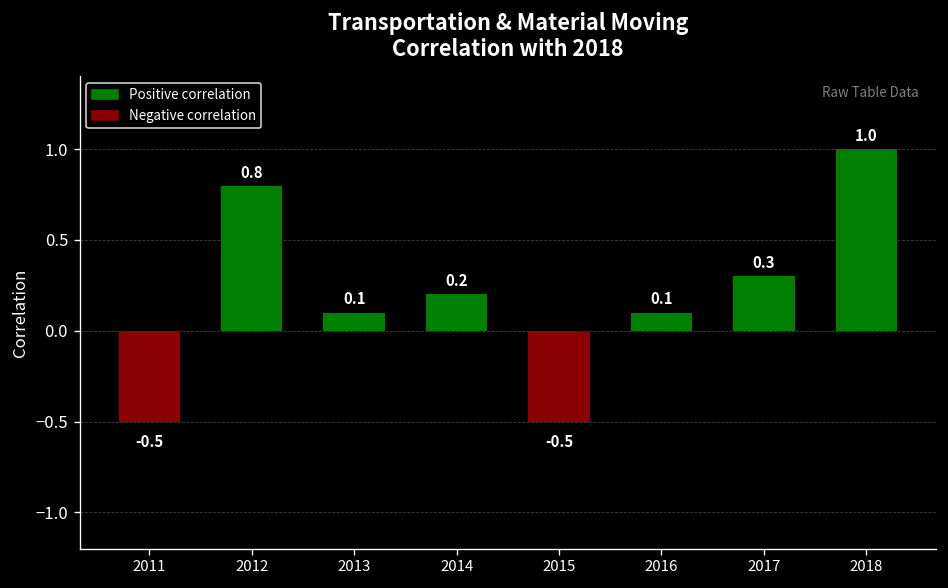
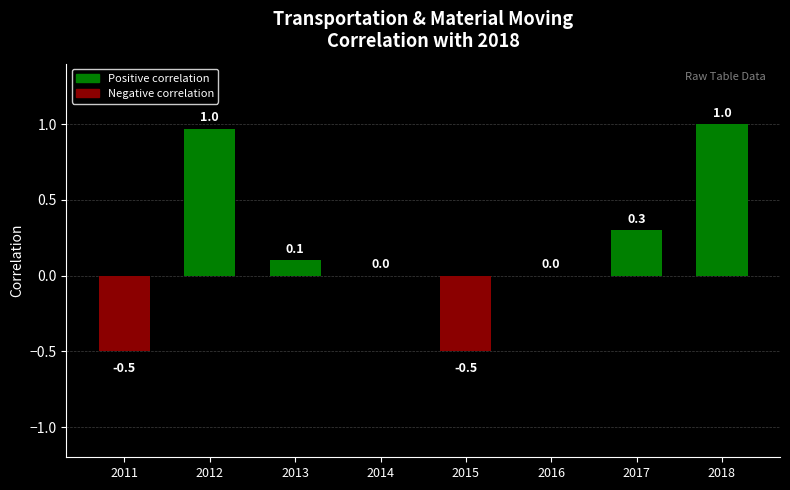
2012: 0.8 -> 1.0
2014: 0.2 -> 0.0
2016: 0.1 -> 0.0
